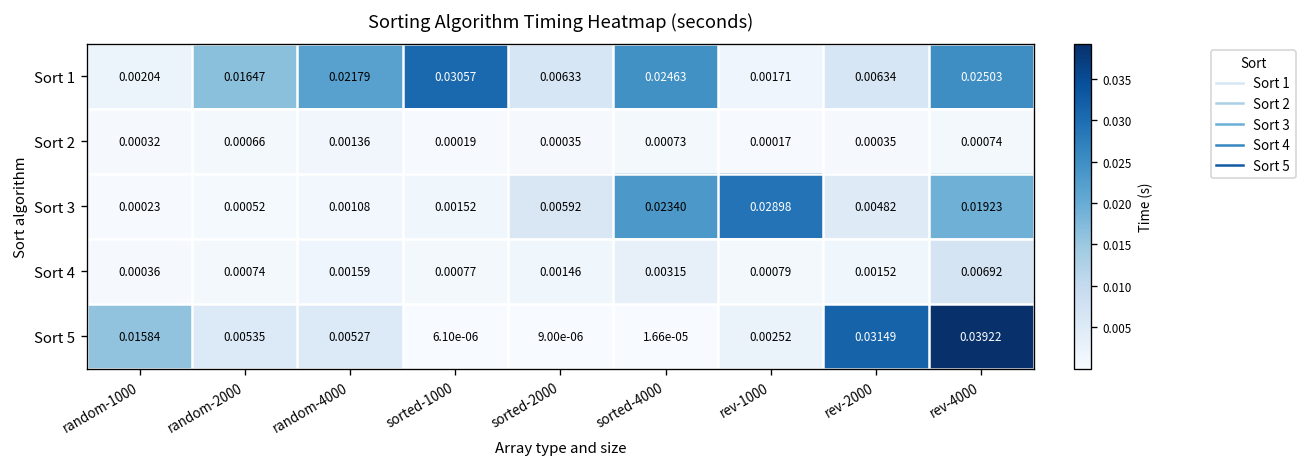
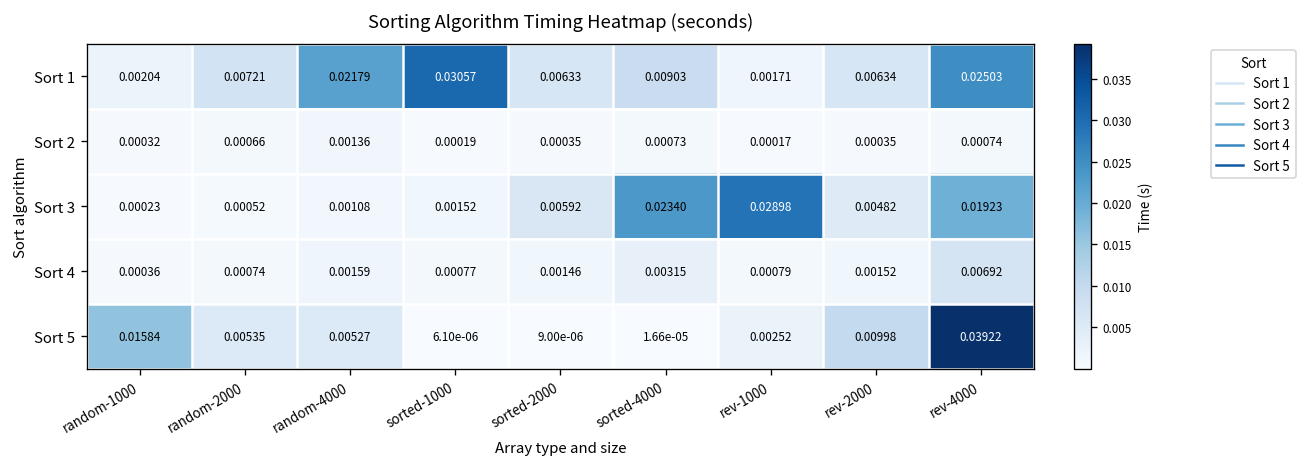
Sort 1, random-2000: 0.01647 -> 0.00721
Sort 1, sorted-4000: 0.02463 -> 0.00903
Sort 5, rev-2000: 0.03149 -> 0.00998
